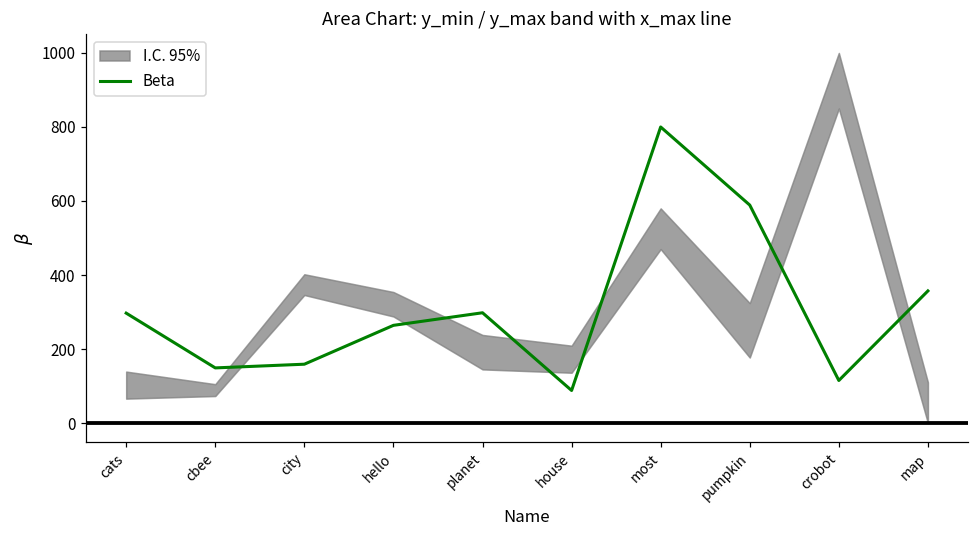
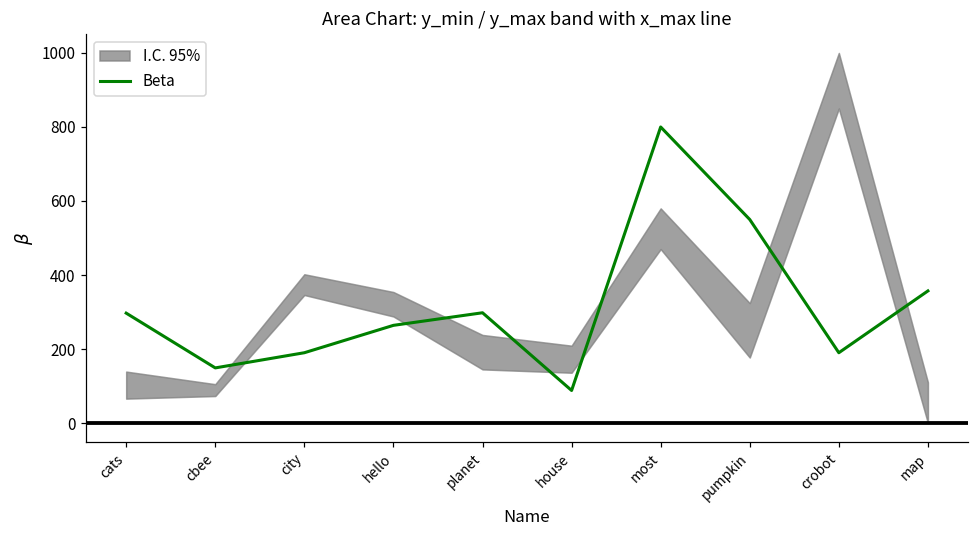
Beta, city: 160 -> 190
Beta, pumpkin: 590 -> 550
Beta, crobot: 120 -> 190
